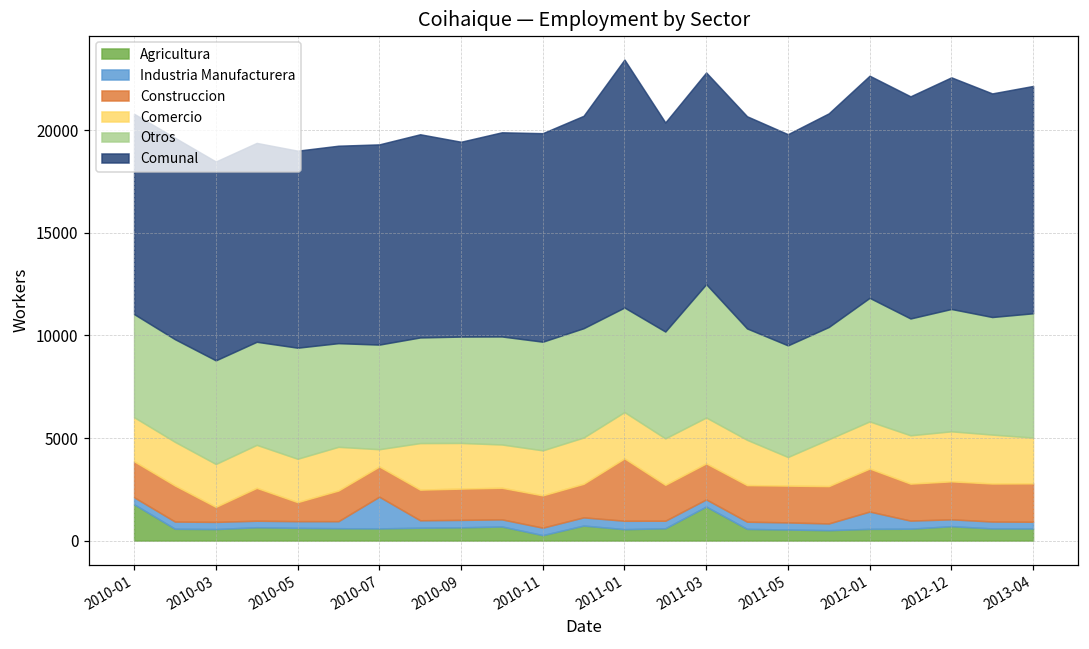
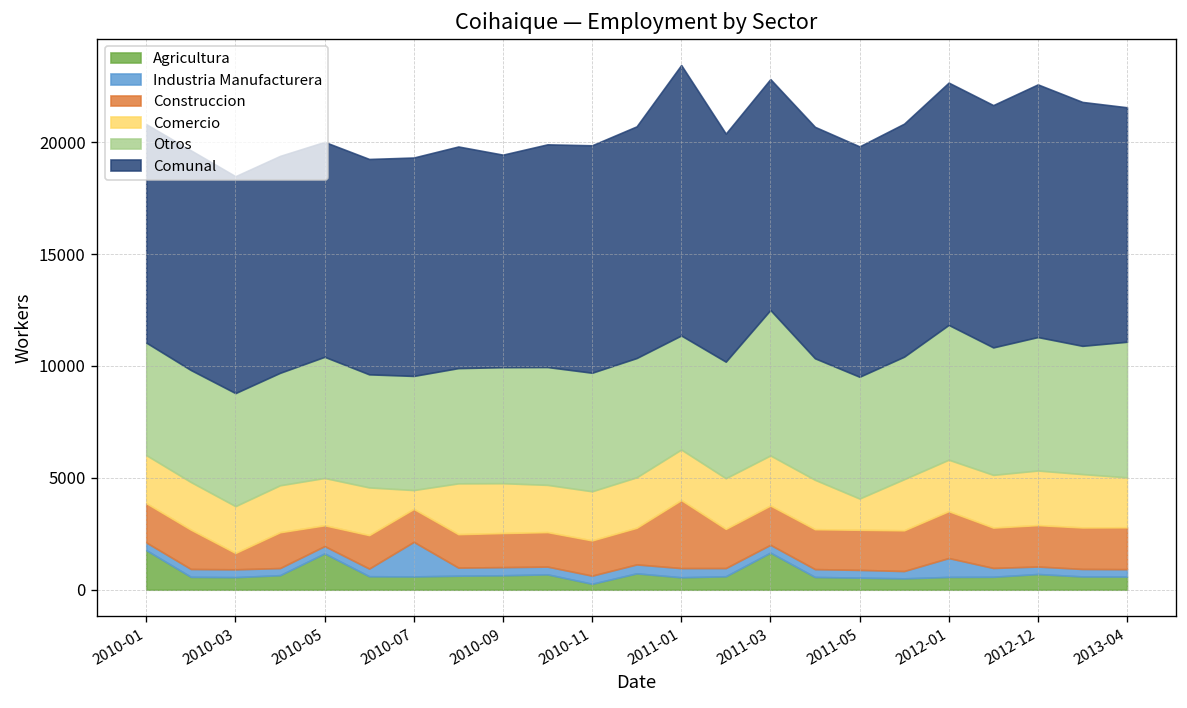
Agricultura, 2010-05: 600 -> 1600
Comunal, 2013-04: 11100 -> 10500
